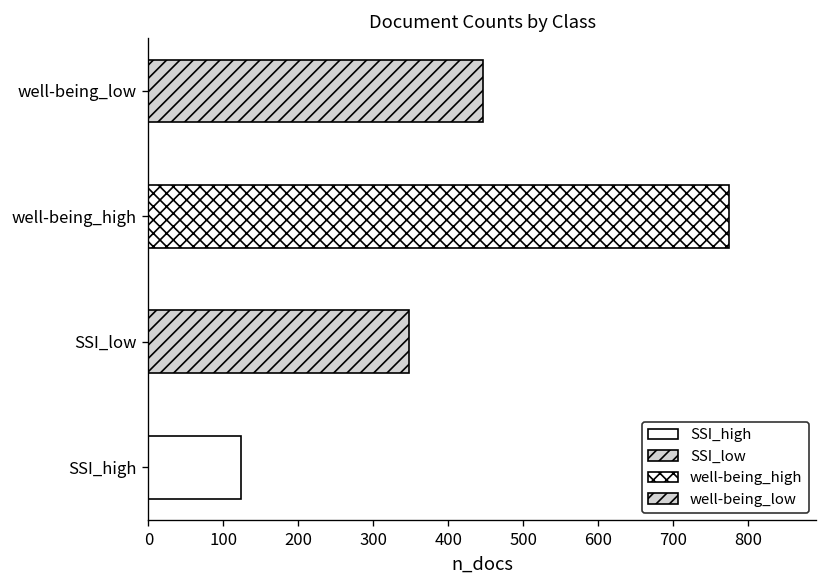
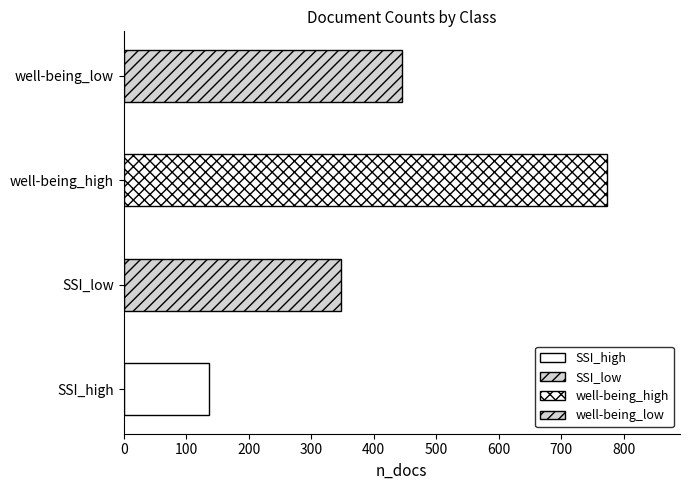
SSI_high: 120 -> 140
